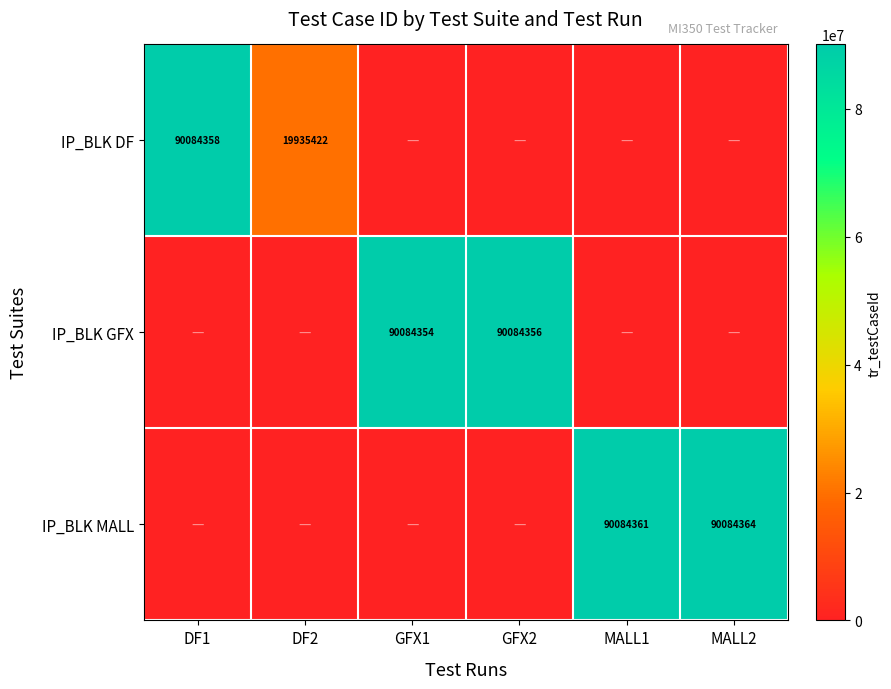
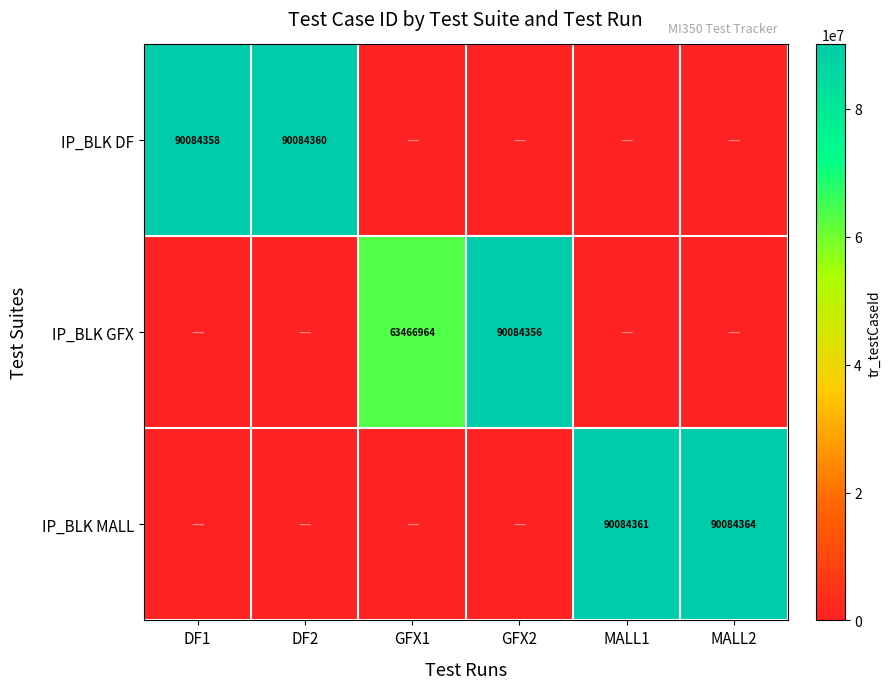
IP_BLK DF, DF2: 19935422 -> 90084360
IP_BLK GFX, GFX1: 90084354 -> 63466964
